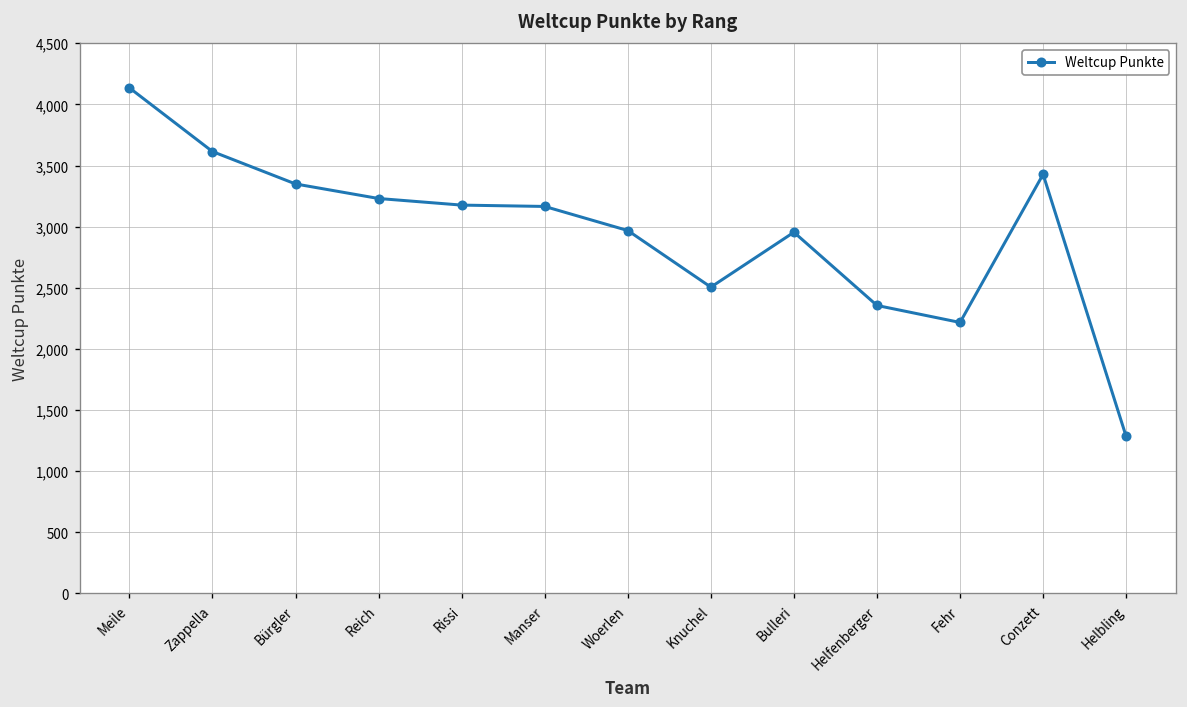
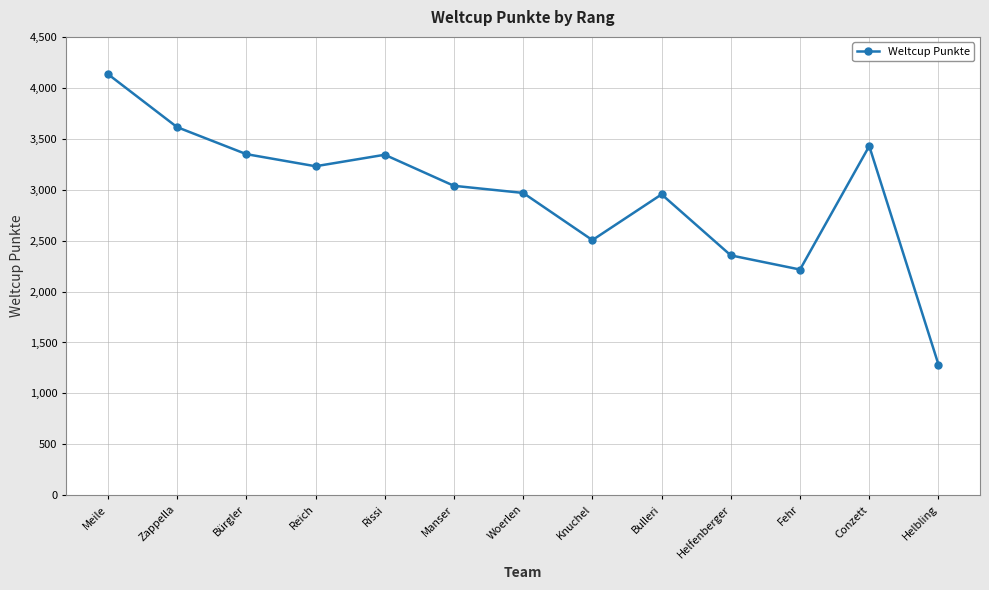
Rissi: 3,180 -> 3,340
Manser: 3,170 -> 3,040
